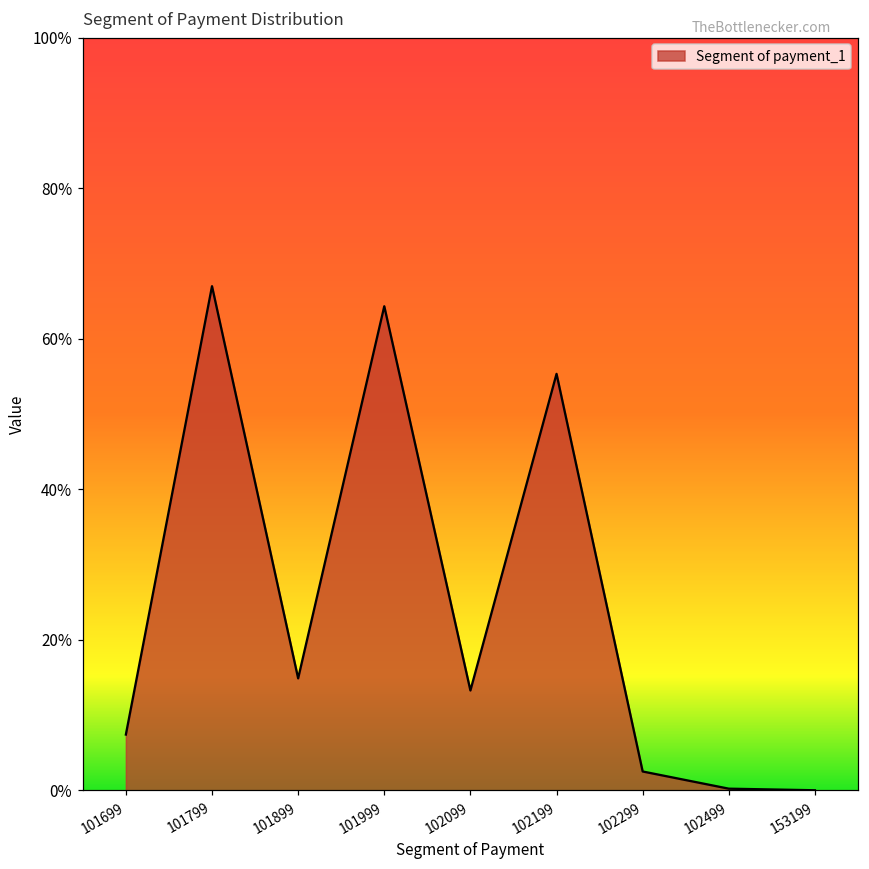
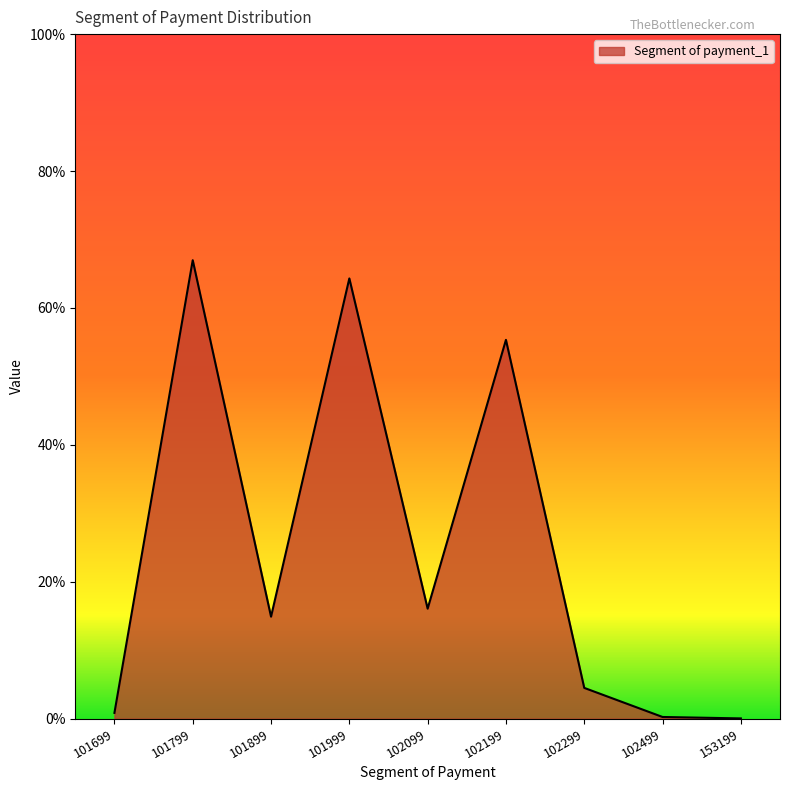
101699: 7% -> 1%
102099: 13% -> 16%
102299: 3% -> 4%
